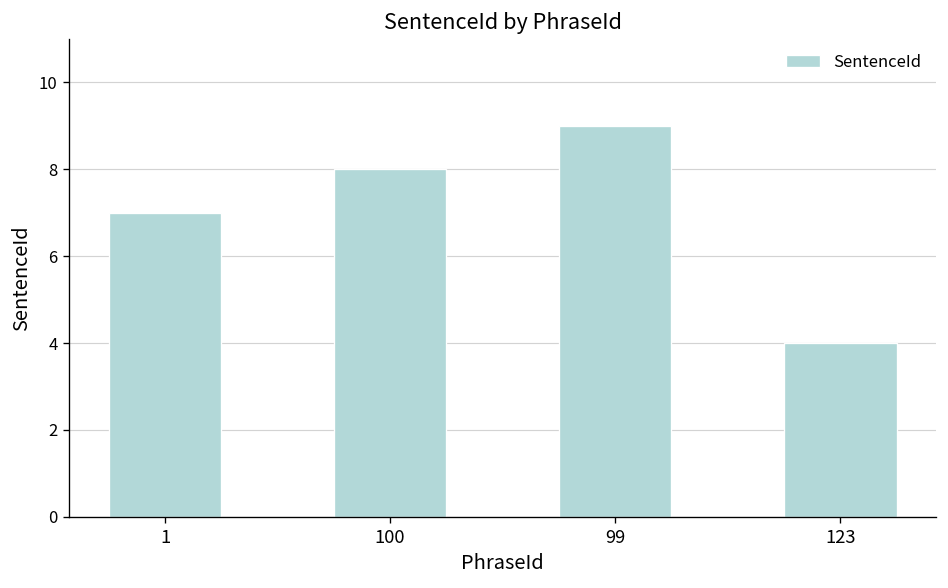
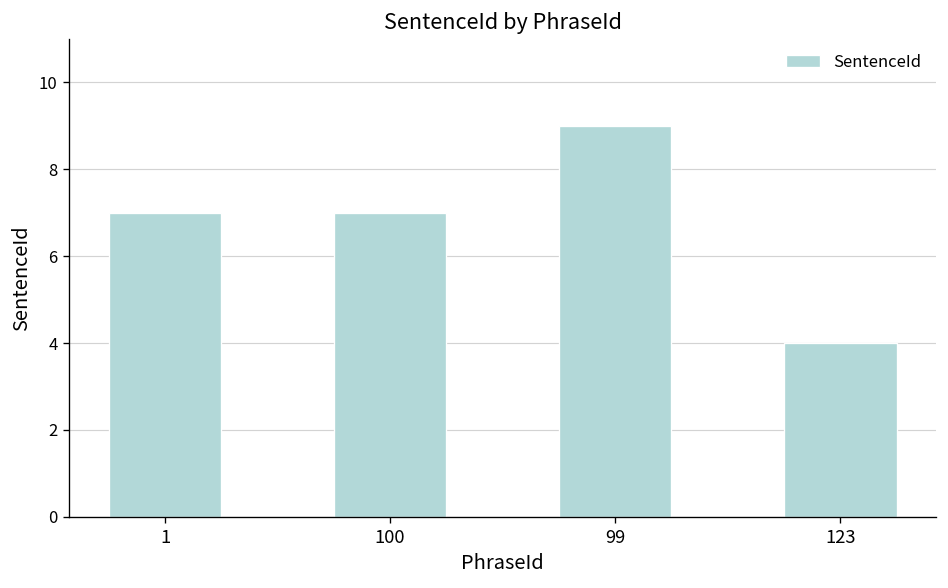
100: 8 -> 7
